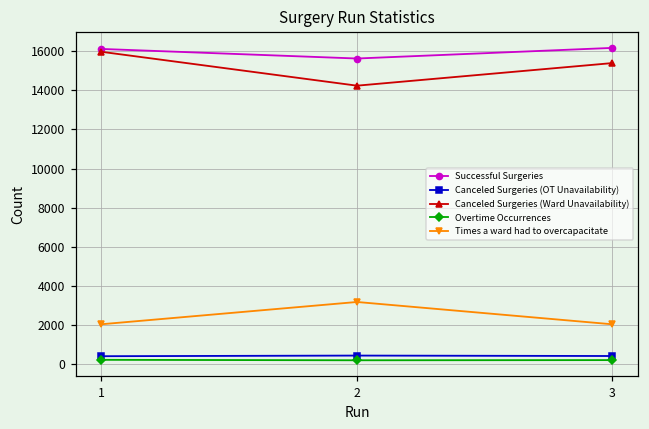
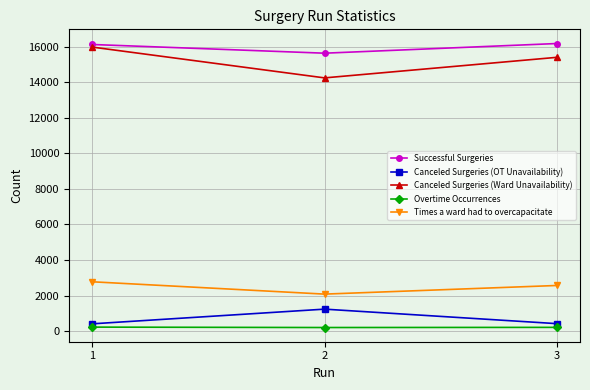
Times a ward had to overcapacitate, 1: 2000 -> 2800
Canceled Surgeries (OT Unavailability), 2: 400 -> 1200
Times a ward had to overcapacitate, 2: 3200 -> 2100
Times a ward had to overcapacitate, 3: 2000 -> 2600
